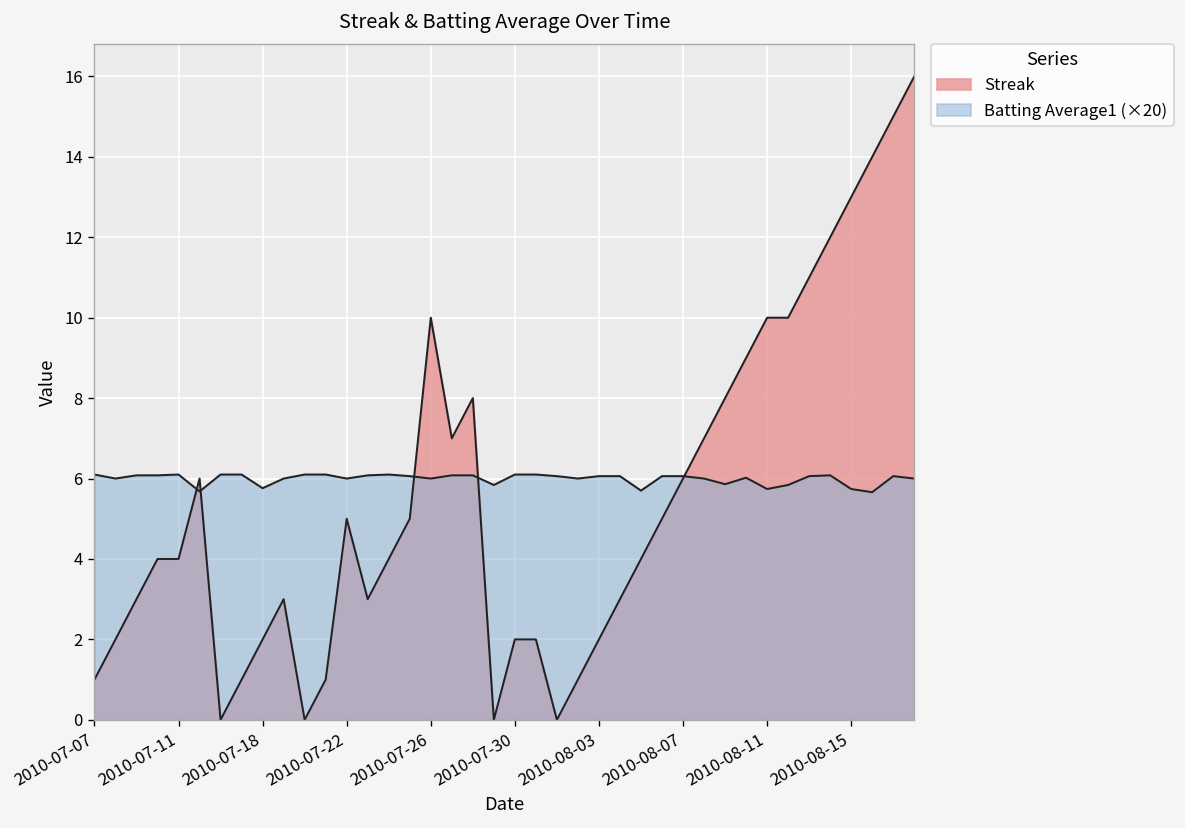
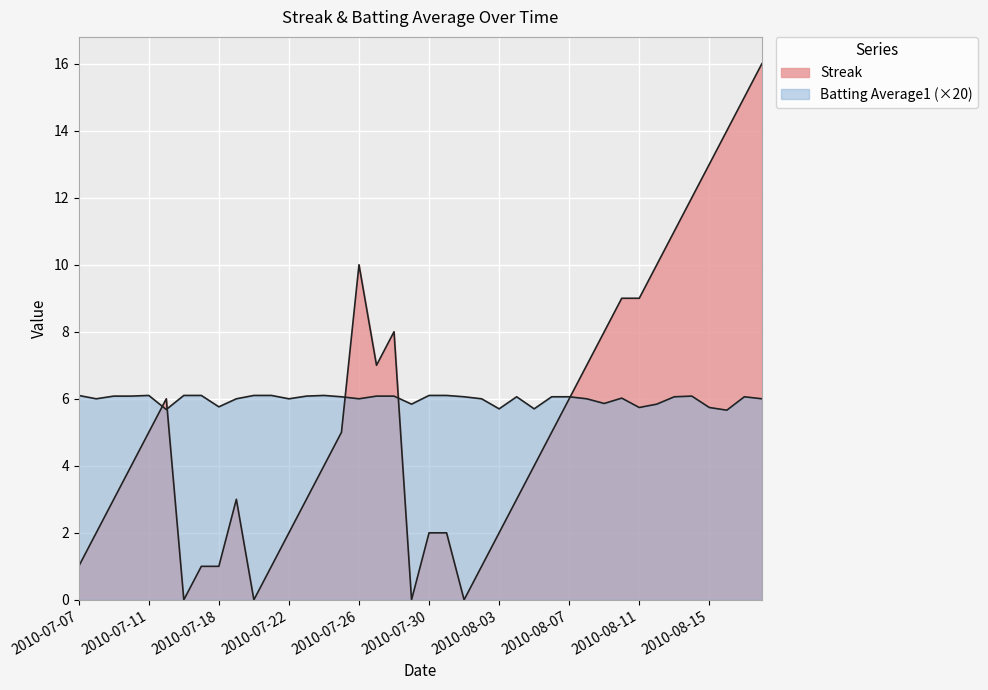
Streak, 2010-07-11: 4 -> 5
Streak, 2010-07-18: 2 -> 1
Streak, 2010-07-22: 5 -> 2
Batting Average1 (×20), 2010-08-03: 6.1 -> 5.7
Streak, 2010-08-11: 10 -> 9
